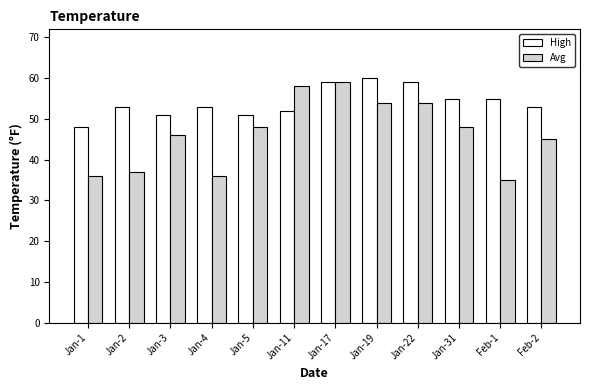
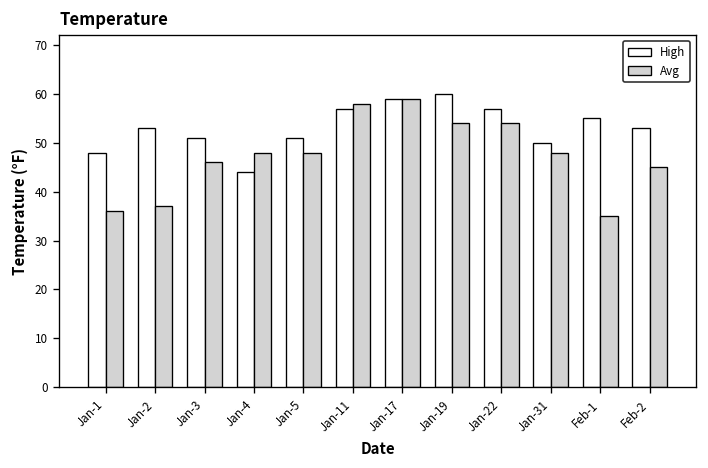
High, Jan-4: 53 -> 44
Avg, Jan-4: 36 -> 48
High, Jan-11: 52 -> 57
High, Jan-22: 59 -> 57
High, Jan-31: 55 -> 50
